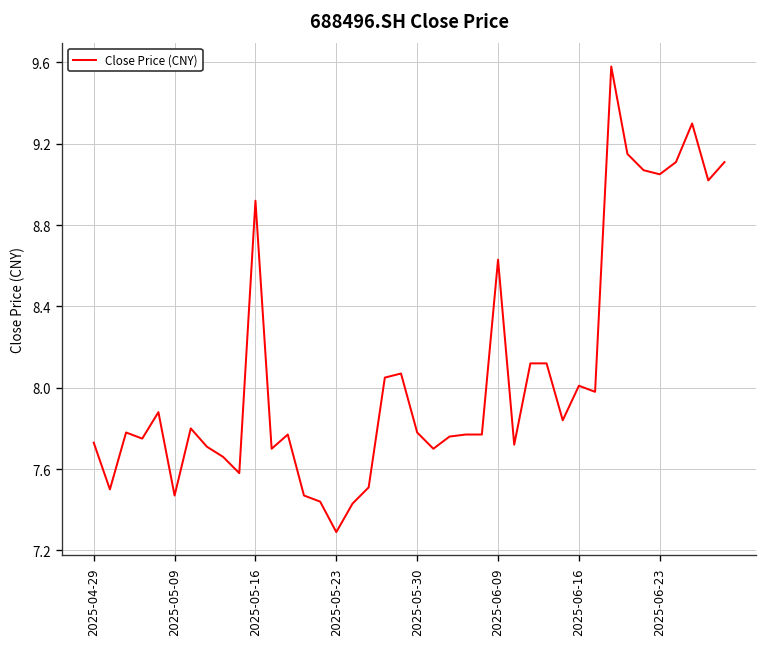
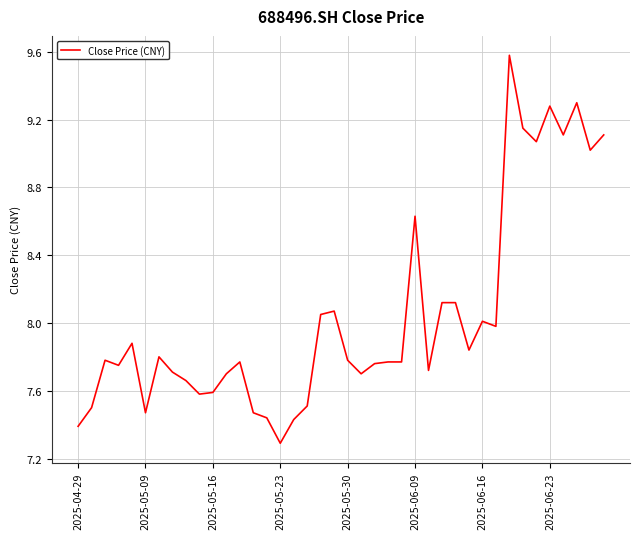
2025-04-29: 7.73 -> 7.39
2025-05-16: 8.92 -> 7.59
2025-06-23: 9.05 -> 9.28
